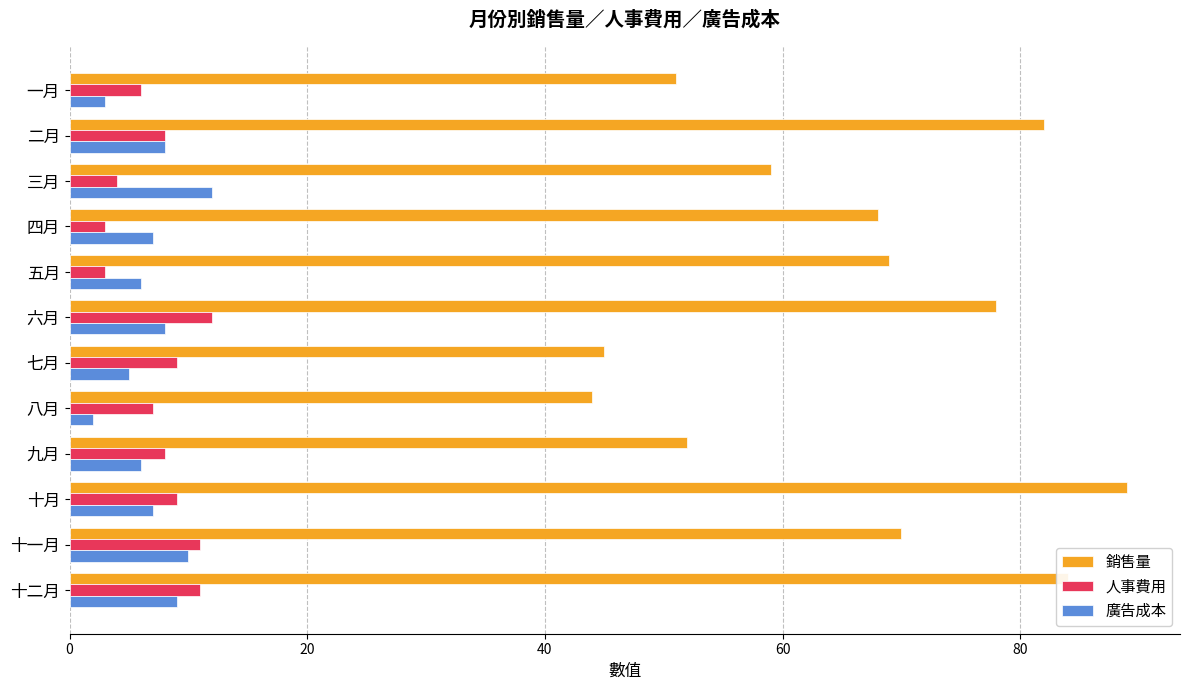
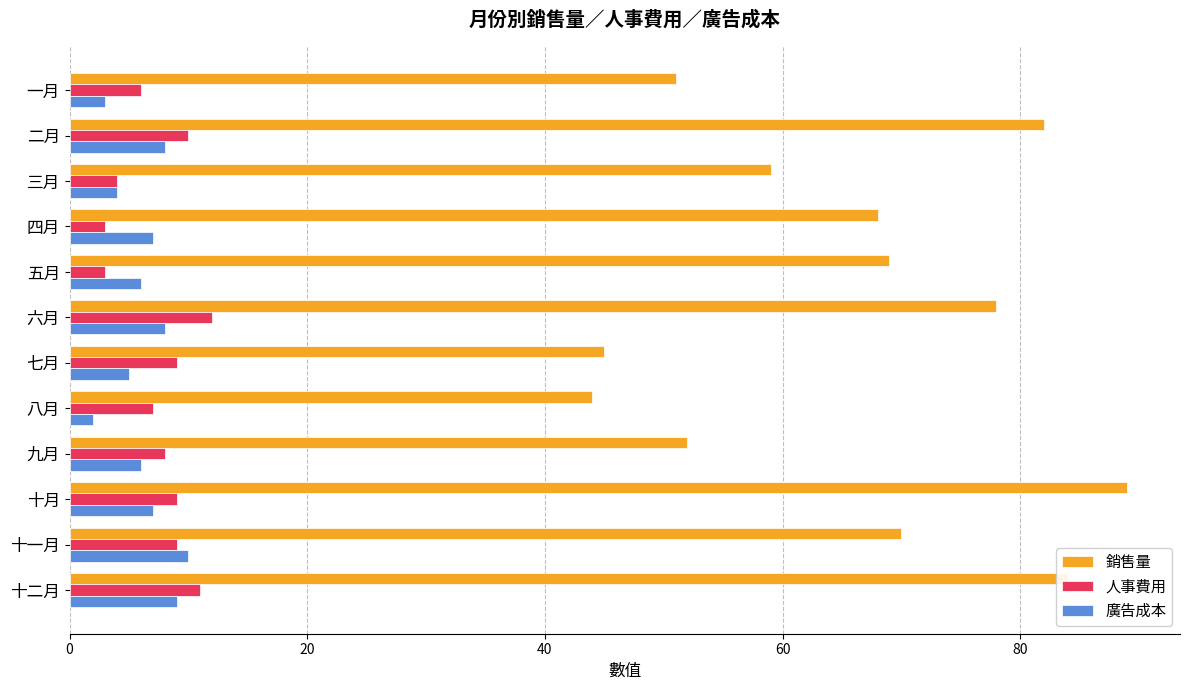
人事費用, 二月: 8 -> 10
廣告成本, 三月: 12 -> 4
人事費用, 十一月: 11 -> 9
